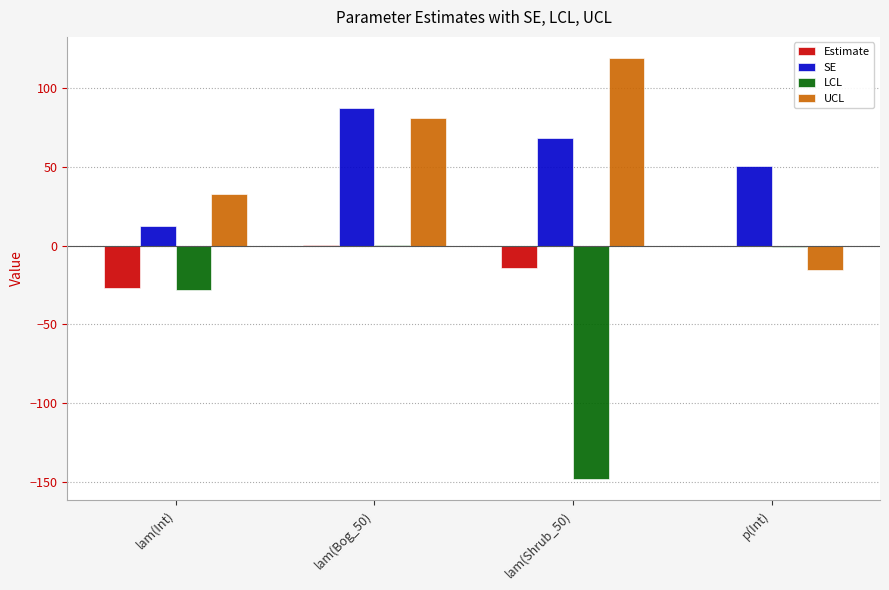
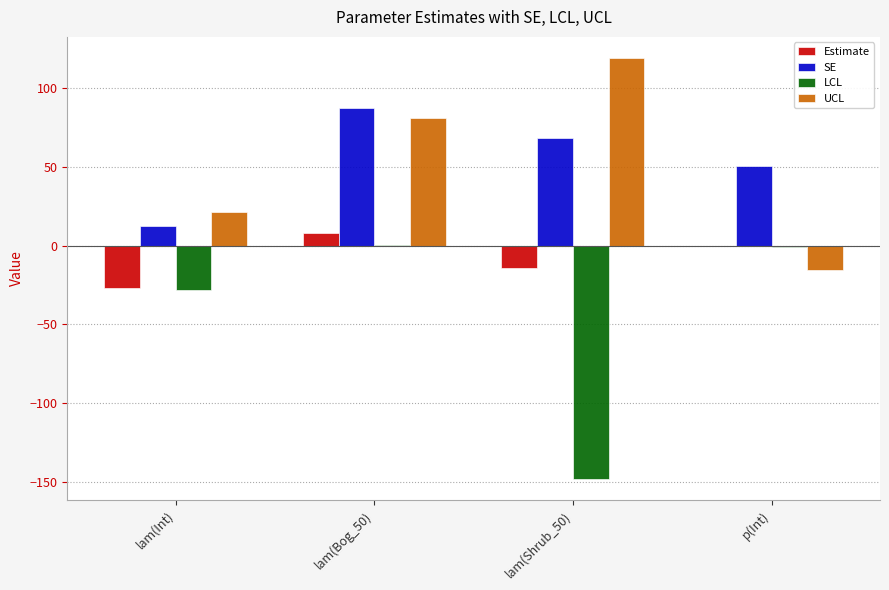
UCL, lam(Int): 33 -> 21
Estimate, lam(Bog_50): 0 -> 8
